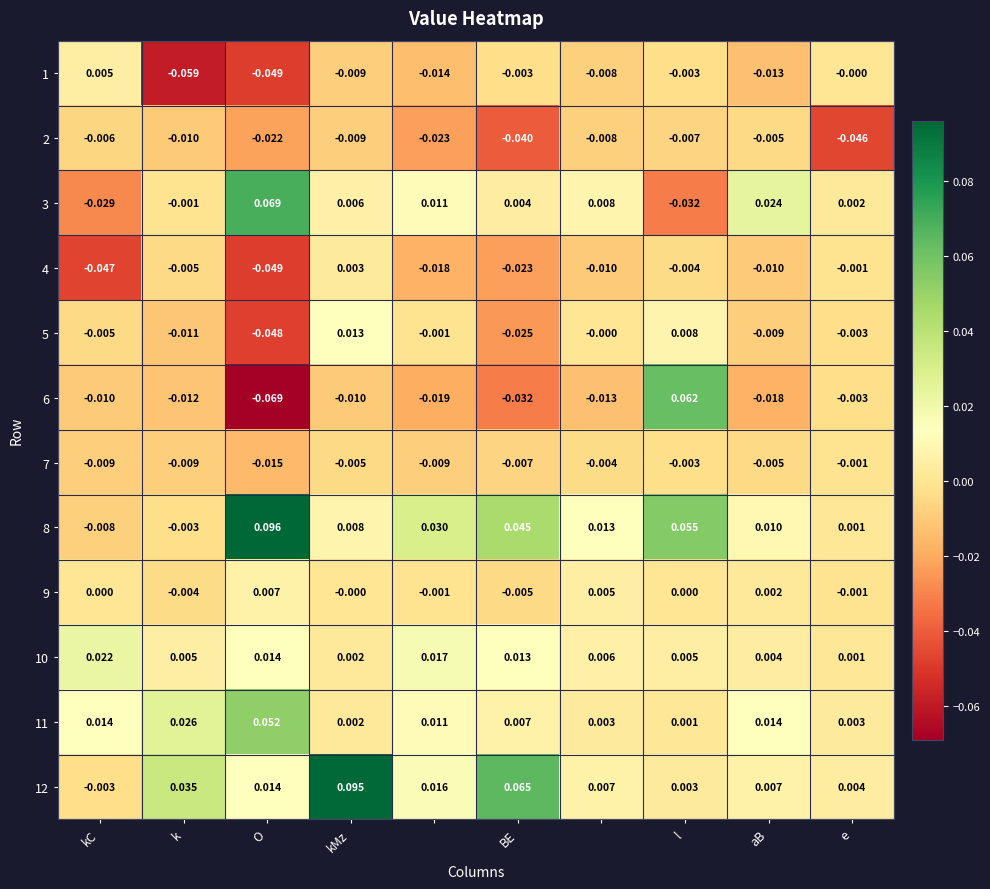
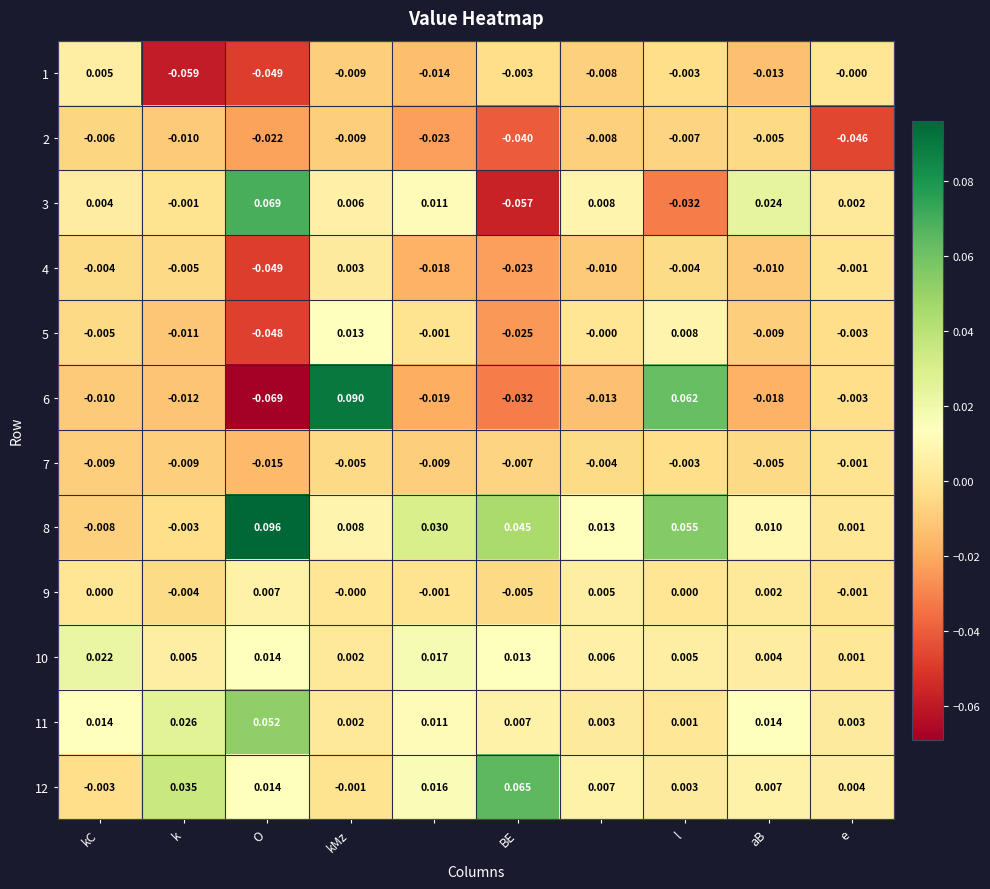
3, kC: -0.029 -> 0.004
3, BE: 0.004 -> -0.057
4, kC: -0.047 -> -0.004
6, kMz: -0.010 -> 0.090
12, kMz: 0.095 -> -0.001
